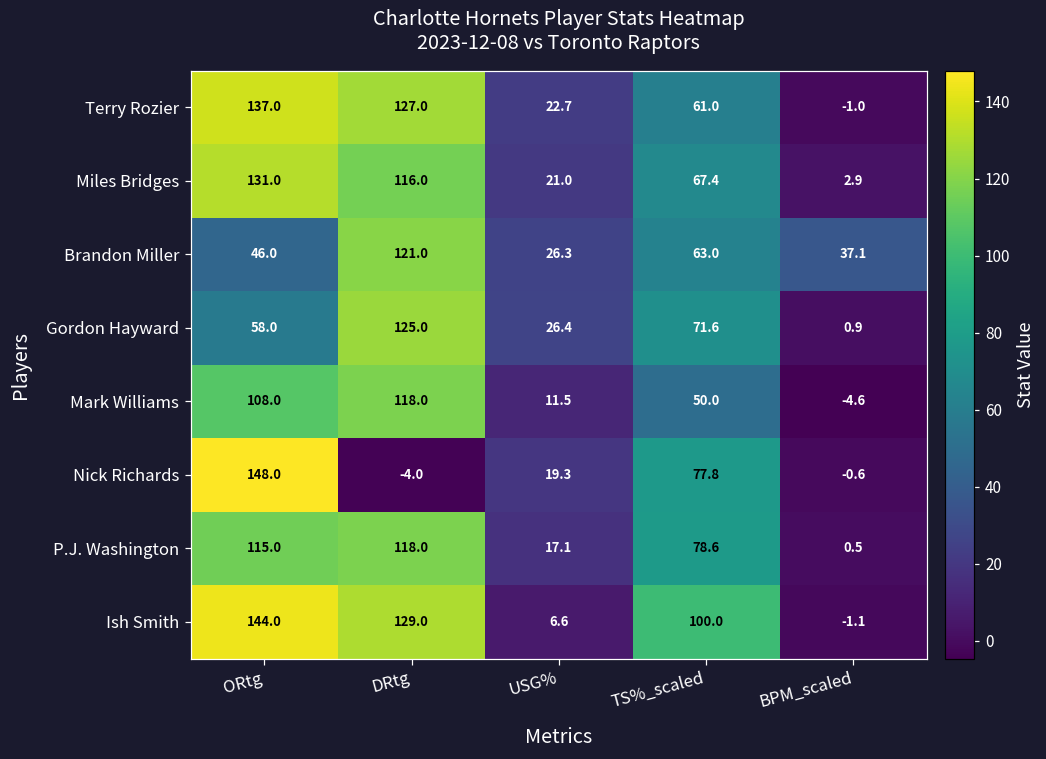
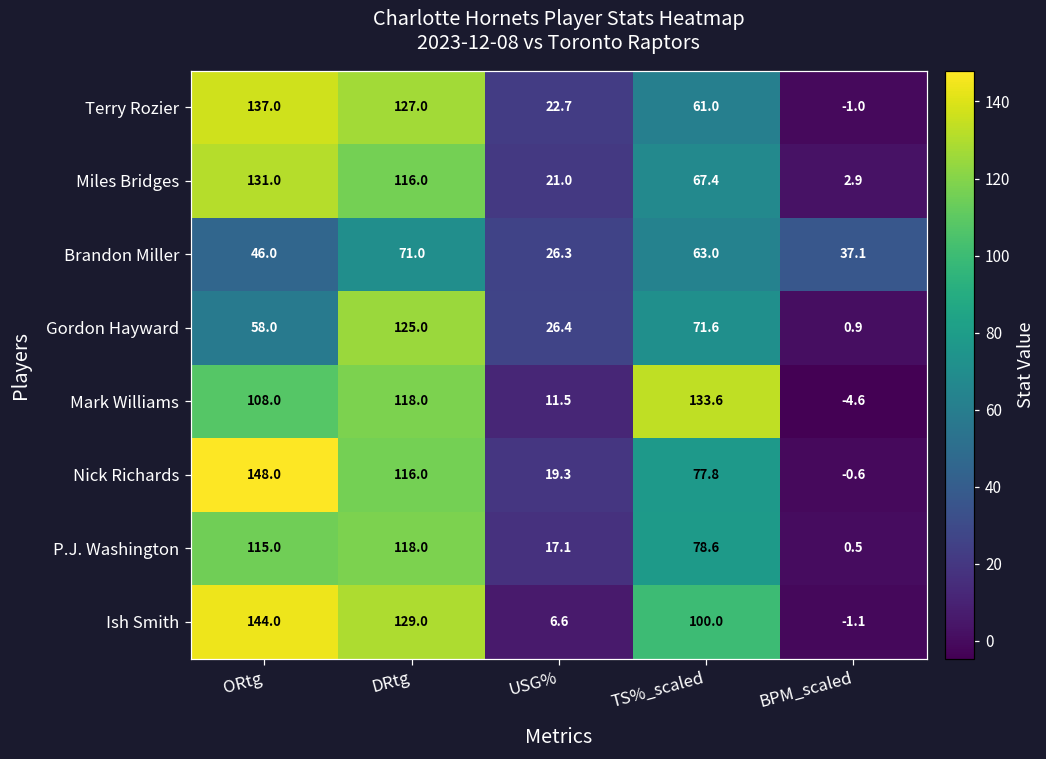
Brandon Miller, DRtg: 121.0 -> 71.0
Mark Williams, TS%_scaled: 50.0 -> 133.6
Nick Richards, DRtg: -4.0 -> 116.0
